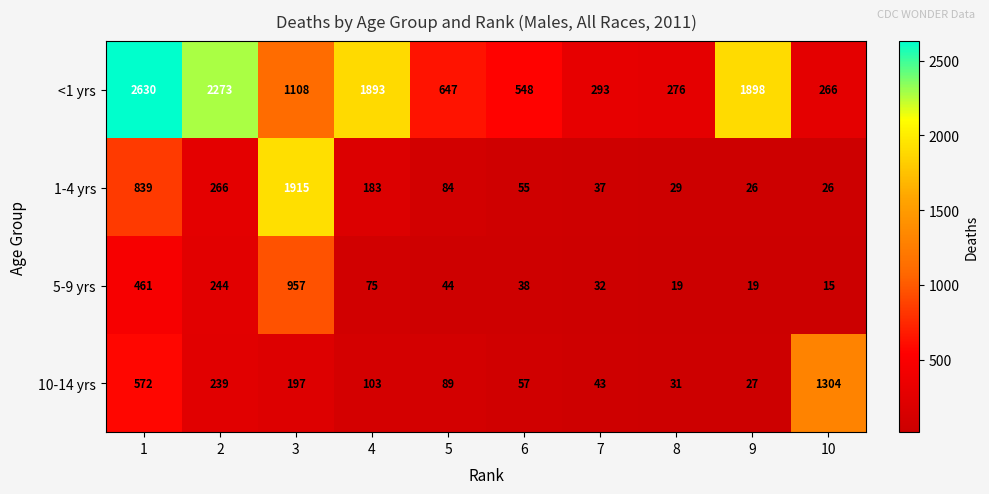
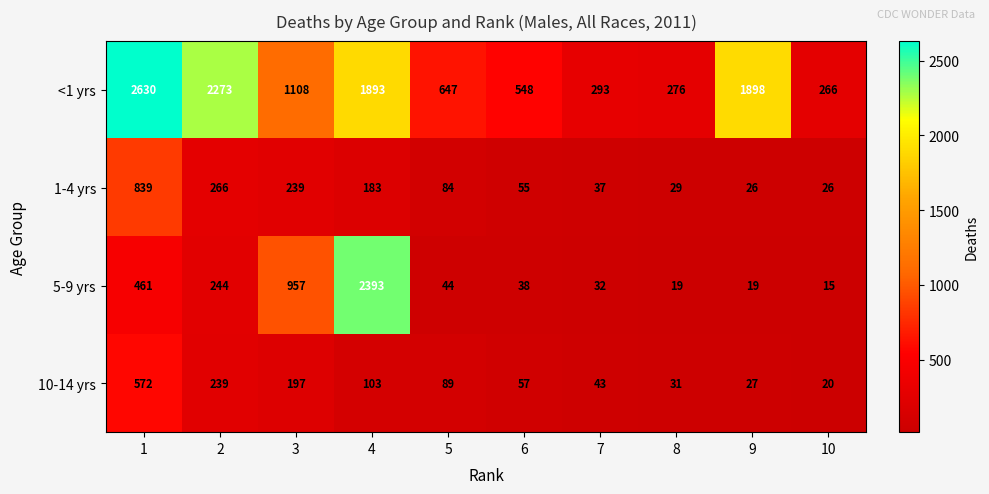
1-4 yrs, 3: 1915 -> 239
5-9 yrs, 4: 75 -> 2393
10-14 yrs, 10: 1304 -> 20
